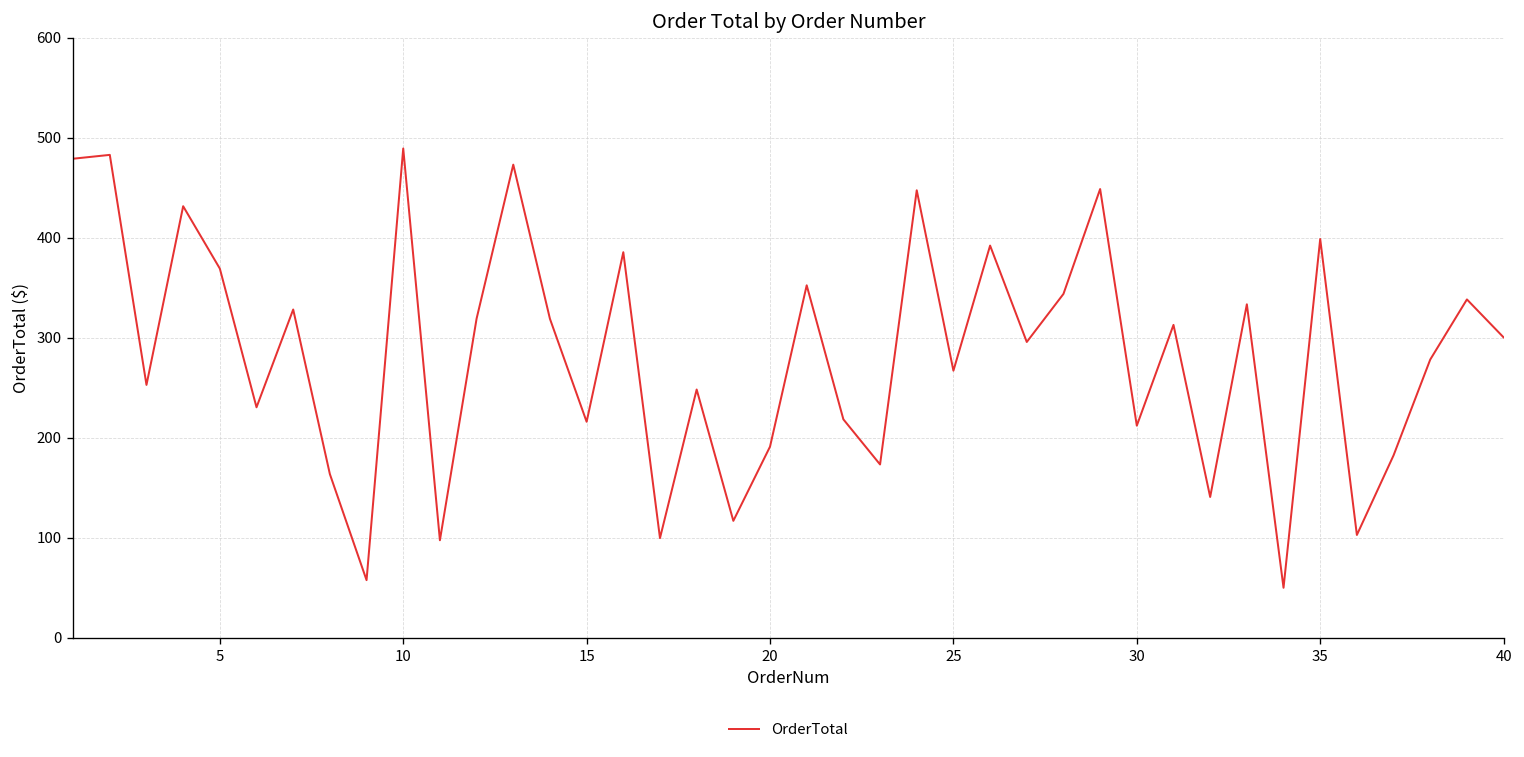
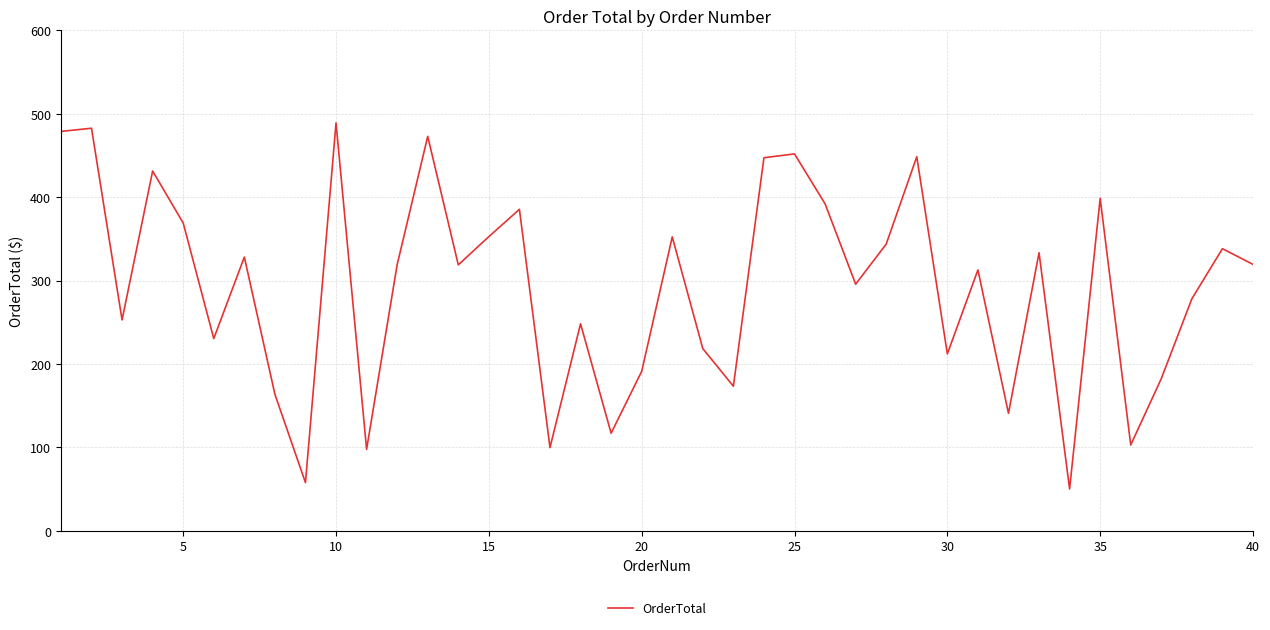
15: 220 -> 350
25: 270 -> 450
40: 300 -> 320
